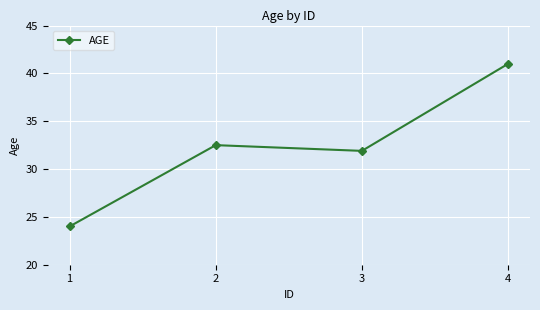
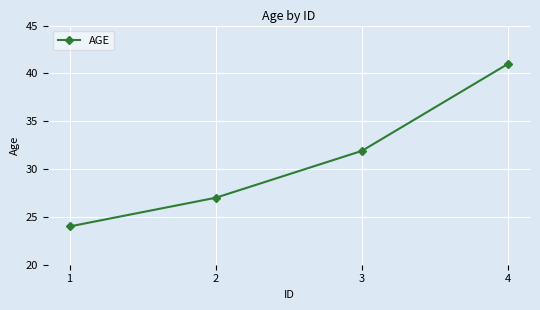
2: 33 -> 27
